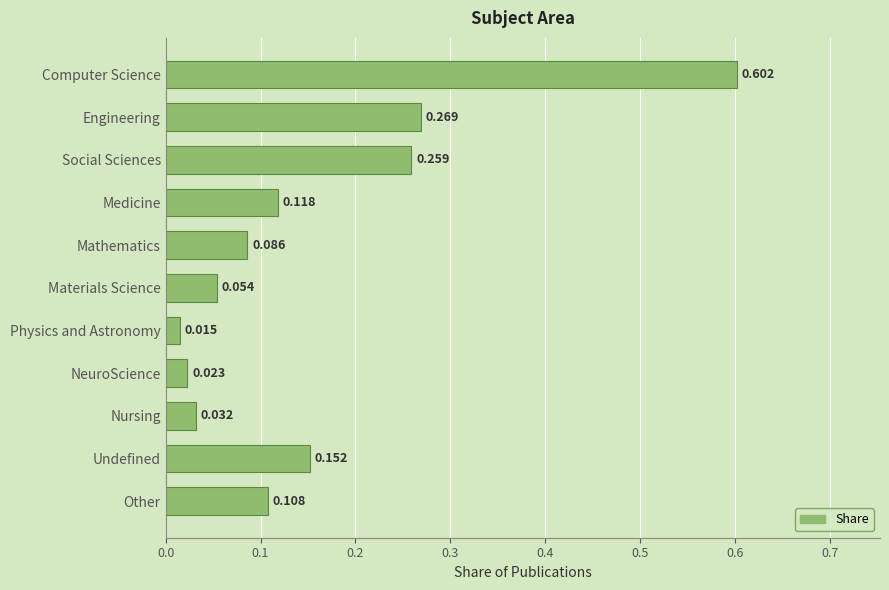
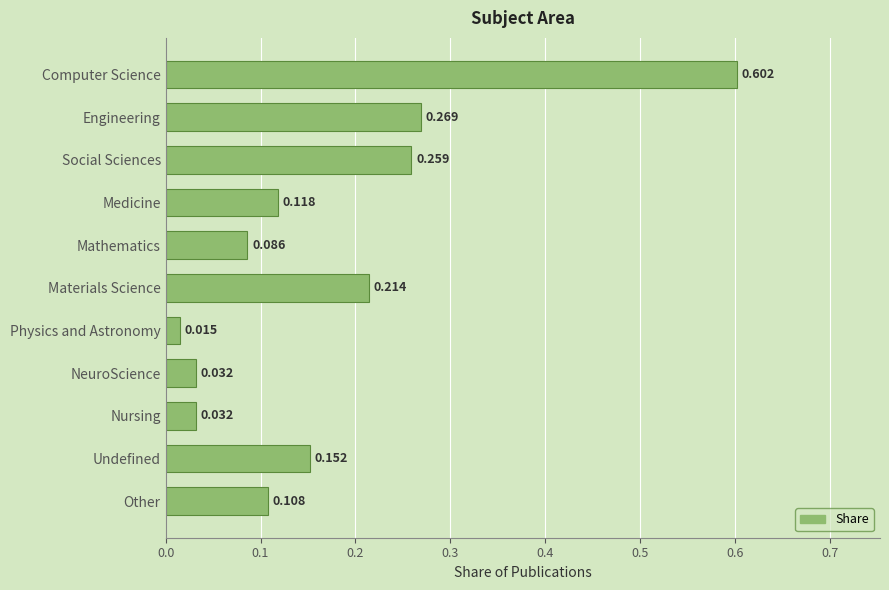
Materials Science: 0.054 -> 0.214
NeuroScience: 0.023 -> 0.032
